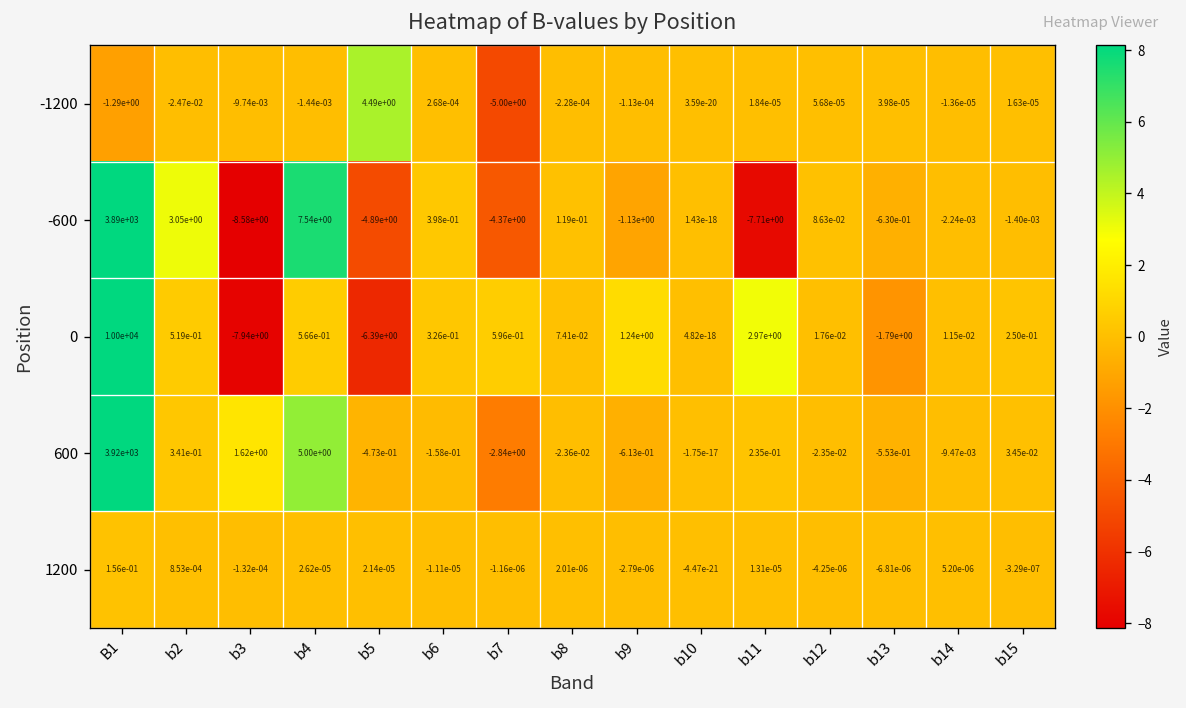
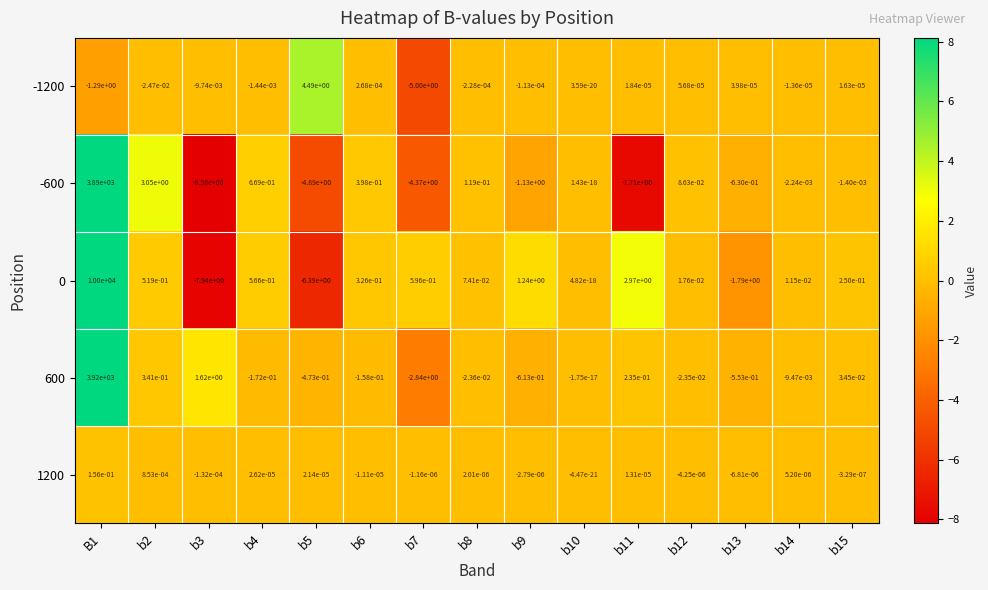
-600, b4: 7.54e+00 -> 6.69e-01
600, b4: 5.00e+00 -> -1.72e-01
